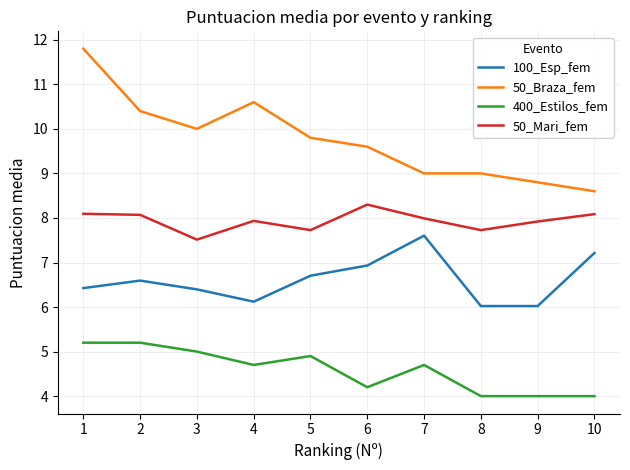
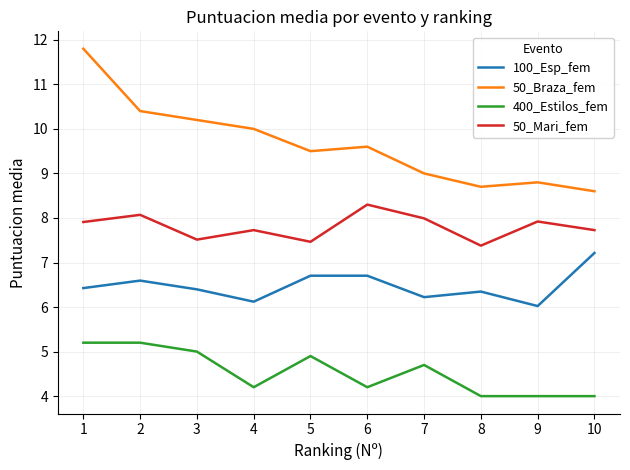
50_Mari_fem, 1: 8.1 -> 7.9
50_Braza_fem, 3: 10.0 -> 10.2
50_Braza_fem, 4: 10.6 -> 10.0
400_Estilos_fem, 4: 4.7 -> 4.2
50_Mari_fem, 4: 7.9 -> 7.7
50_Braza_fem, 5: 9.8 -> 9.5
50_Mari_fem, 5: 7.7 -> 7.5
100_Esp_fem, 6: 6.9 -> 6.7
100_Esp_fem, 7: 7.6 -> 6.2
100_Esp_fem, 8: 6.0 -> 6.3
50_Braza_fem, 8: 9.0 -> 8.7
50_Mari_fem, 8: 7.7 -> 7.4
50_Mari_fem, 10: 8.1 -> 7.7
